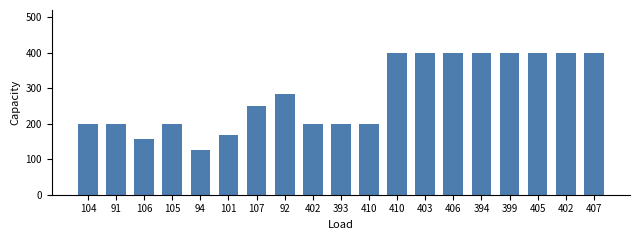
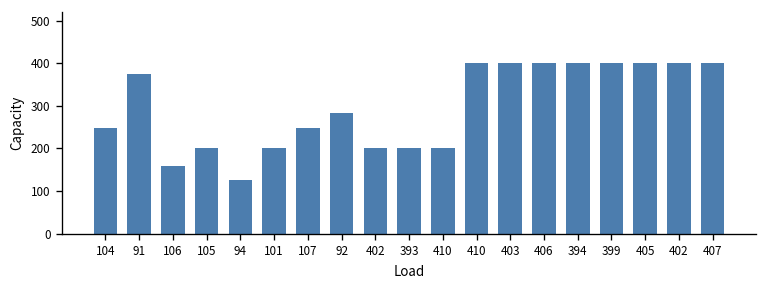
104: 200 -> 250
91: 200 -> 380
101: 170 -> 200
